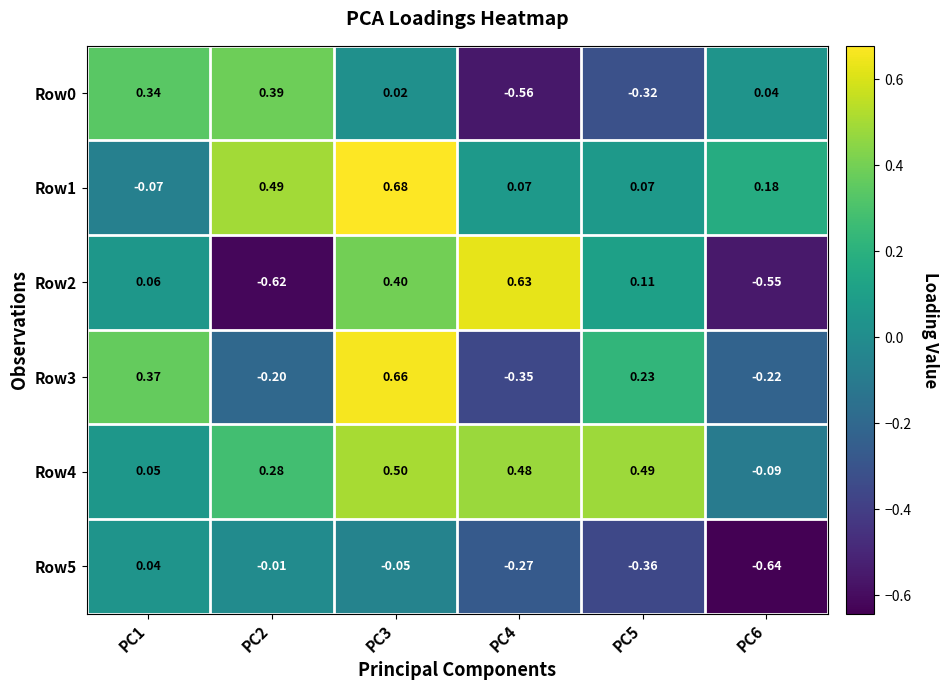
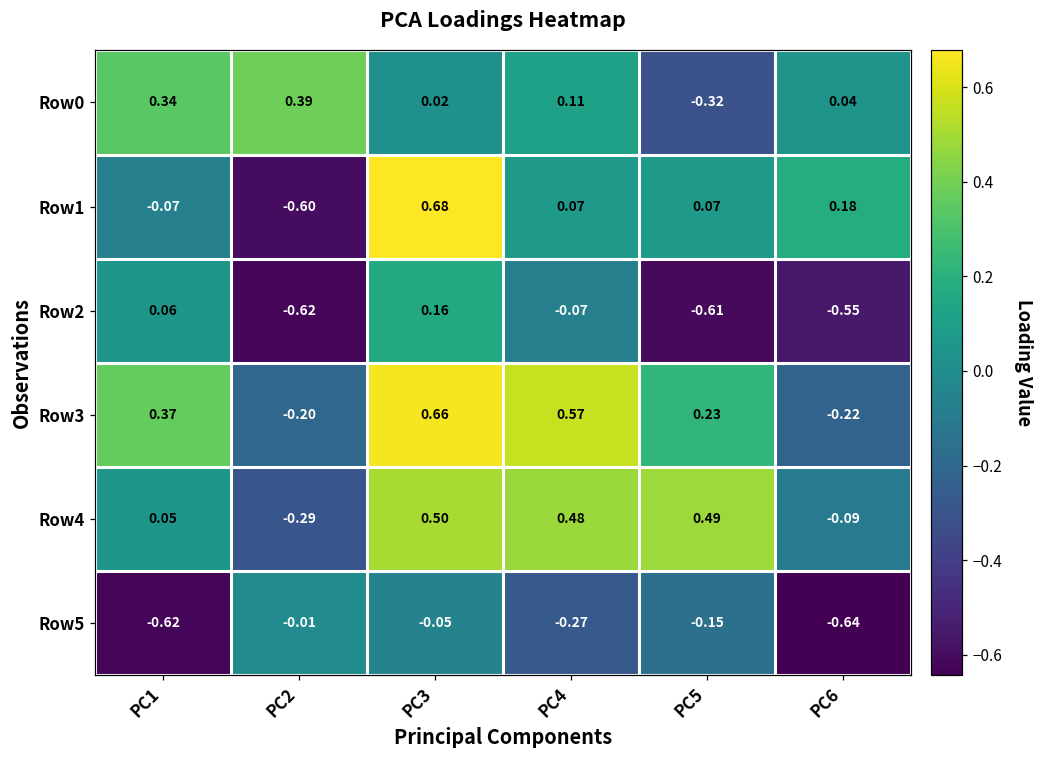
Row0, PC4: -0.56 -> 0.11
Row1, PC2: 0.49 -> -0.60
Row2, PC3: 0.40 -> 0.16
Row2, PC4: 0.63 -> -0.07
Row2, PC5: 0.11 -> -0.61
Row3, PC4: -0.35 -> 0.57
Row4, PC2: 0.28 -> -0.29
Row5, PC1: 0.04 -> -0.62
Row5, PC5: -0.36 -> -0.15
